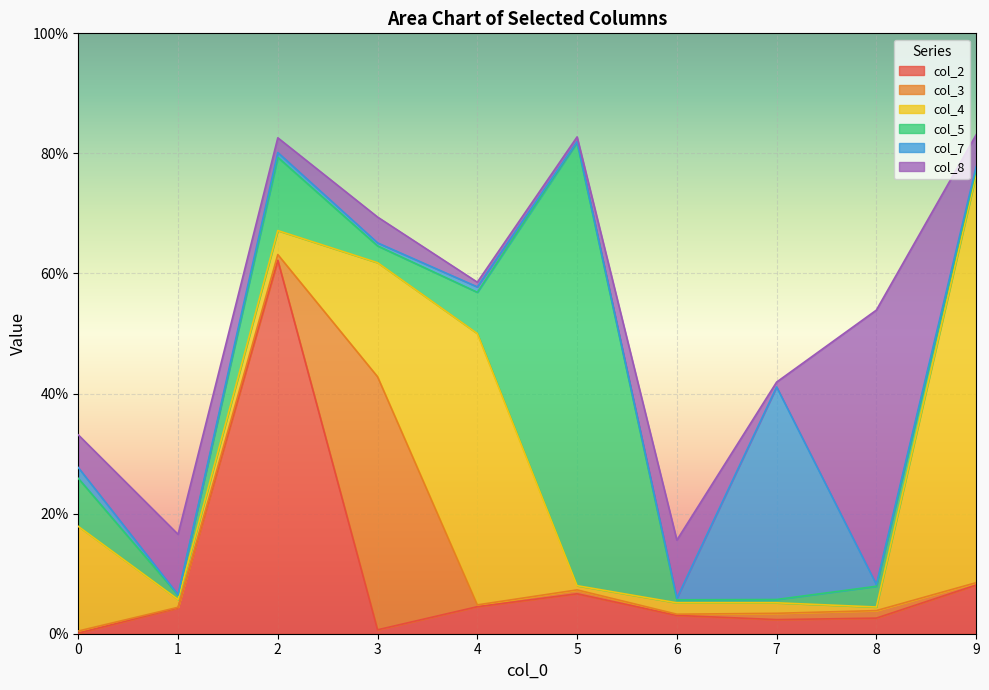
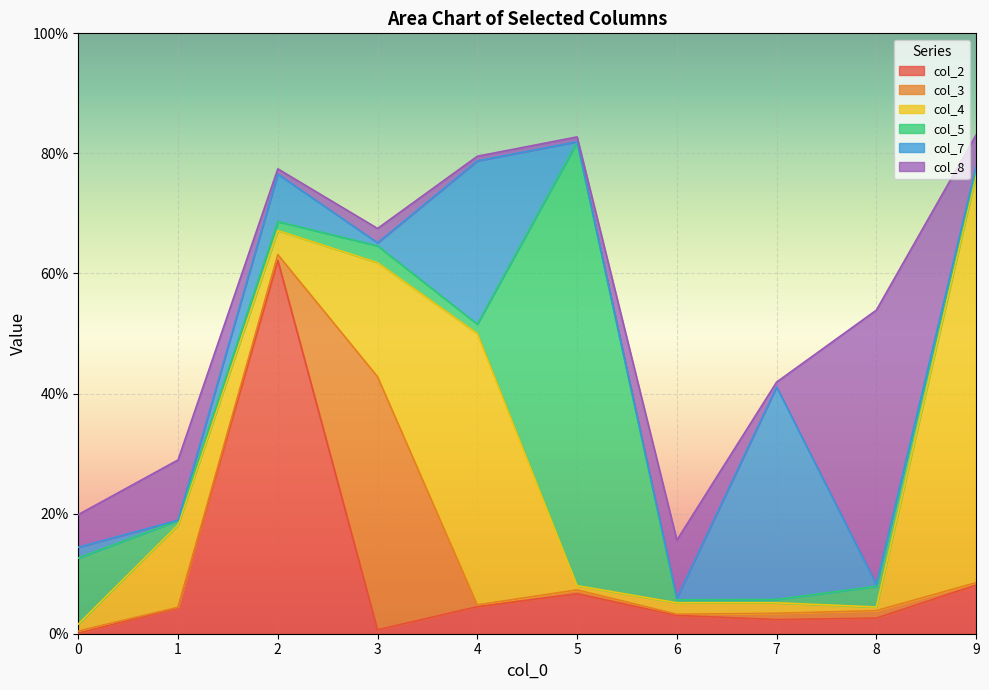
col_4, 0: 17% -> 1%
col_5, 0: 8% -> 11%
col_4, 1: 1% -> 14%
col_5, 2: 12% -> 2%
col_7, 2: 1% -> 8%
col_8, 2: 2% -> 1%
col_8, 3: 4% -> 2%
col_5, 4: 7% -> 2%
col_7, 4: 1% -> 27%
